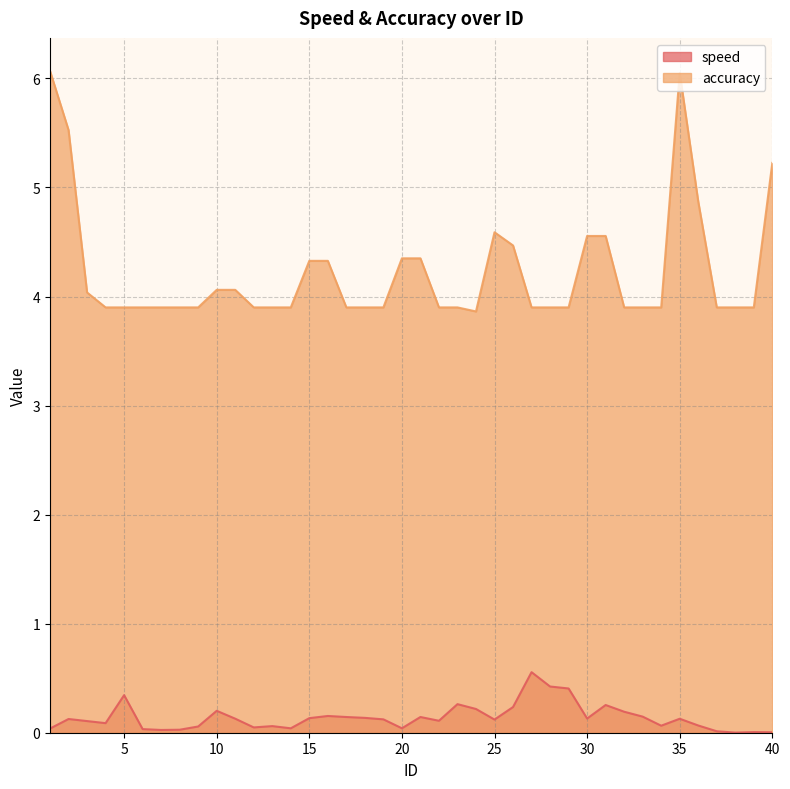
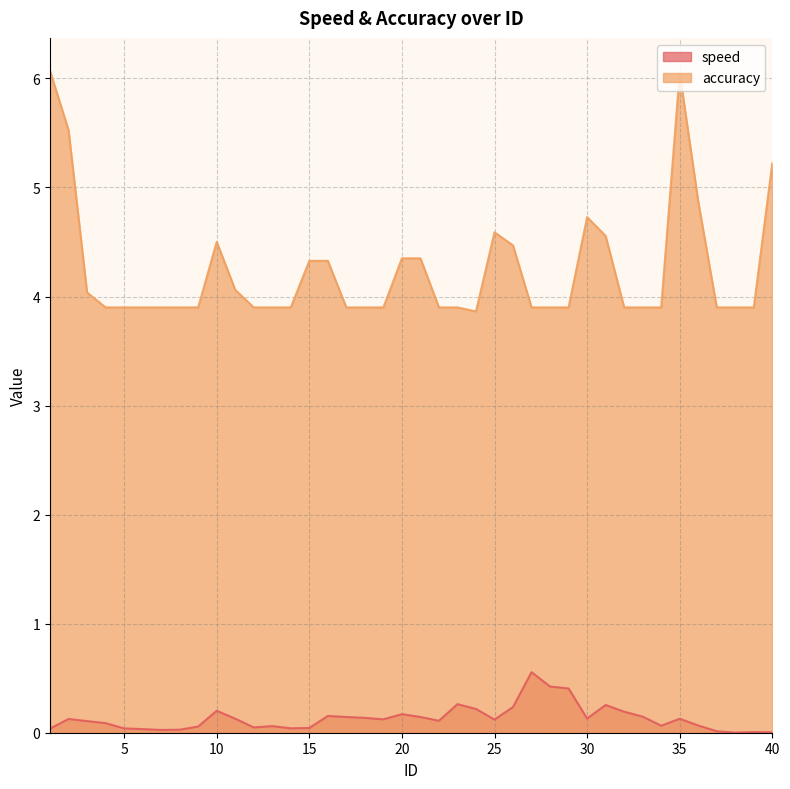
speed, 5: 0.34 -> 0.04
accuracy, 10: 4.06 -> 4.50
speed, 15: 0.13 -> 0.04
speed, 20: 0.04 -> 0.17
accuracy, 30: 4.56 -> 4.73
